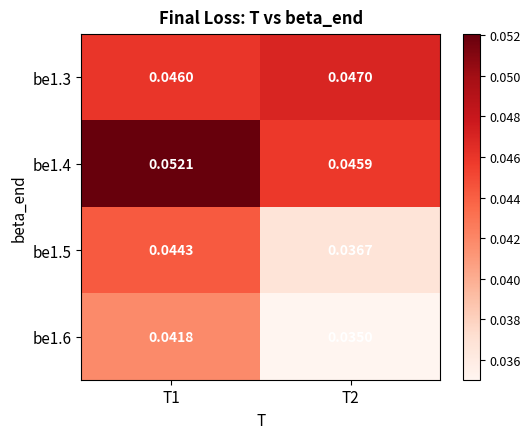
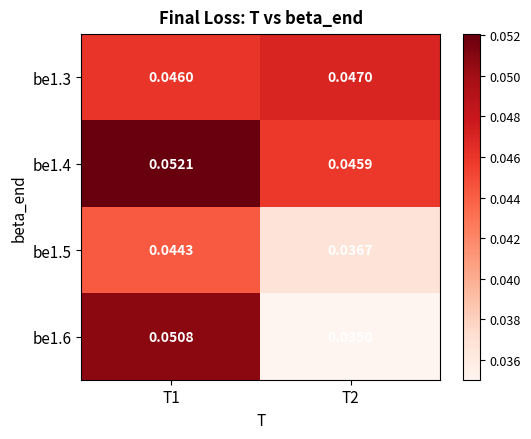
be1.6, T1: 0.0418 -> 0.0508
